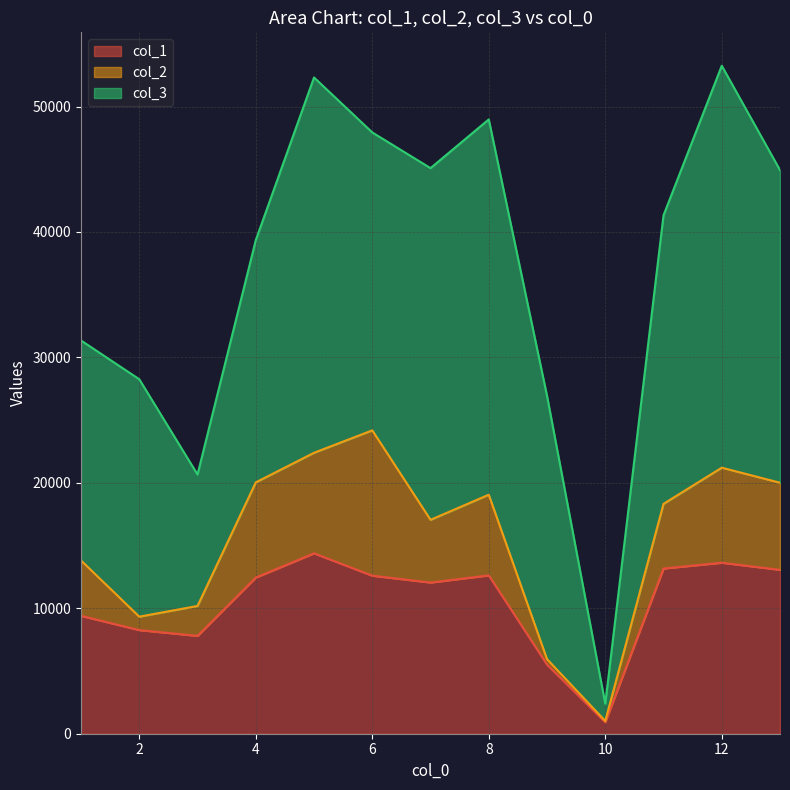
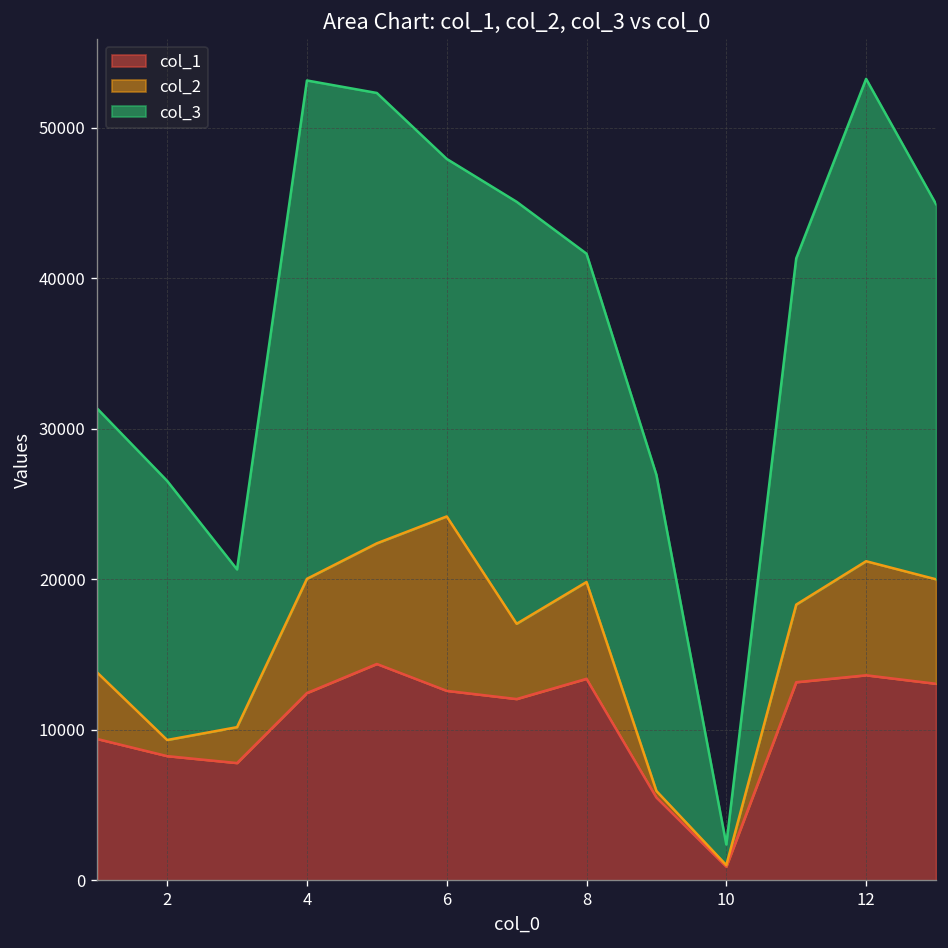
col_3, 2: 18900 -> 17200
col_3, 4: 19300 -> 33100
col_1, 8: 12600 -> 13400
col_3, 8: 29900 -> 21800
